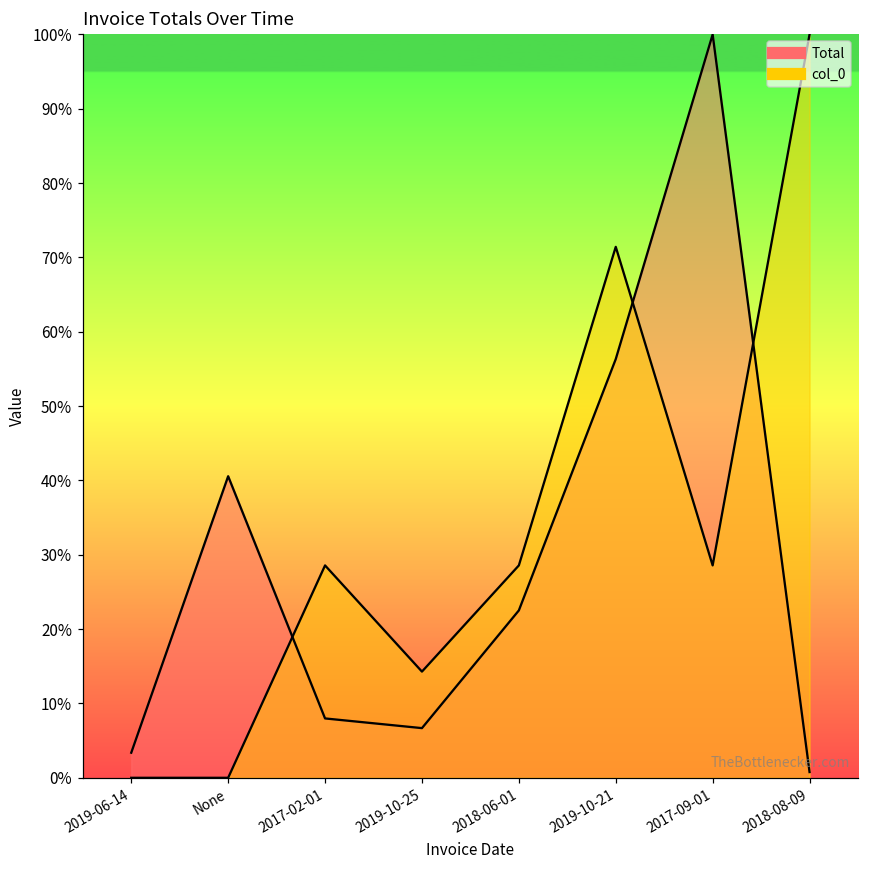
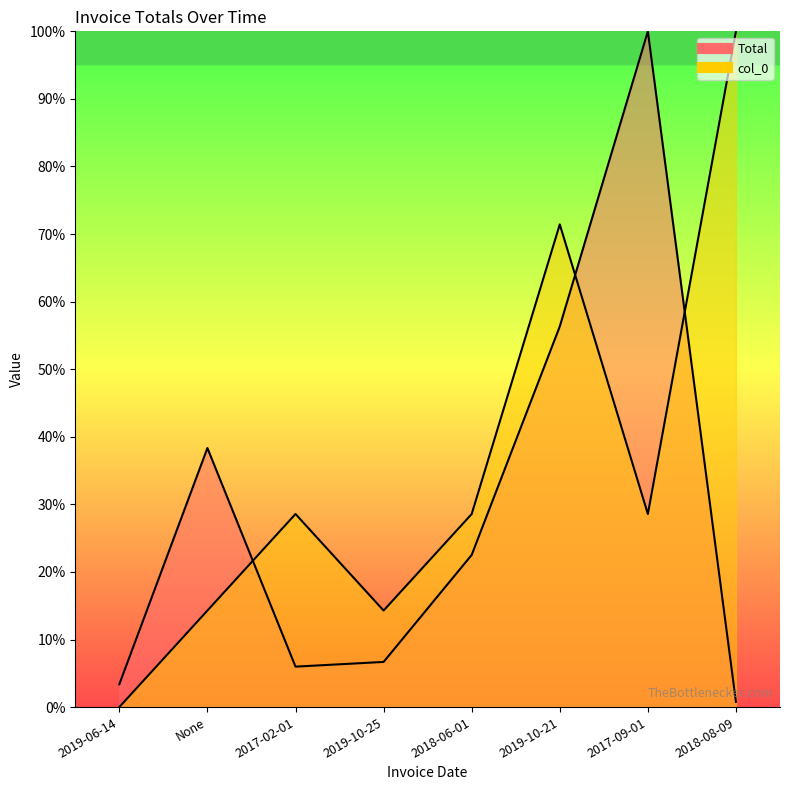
Total, None: 41% -> 38%
col_0, None: 0% -> 14%
Total, 2017-02-01: 8% -> 6%
